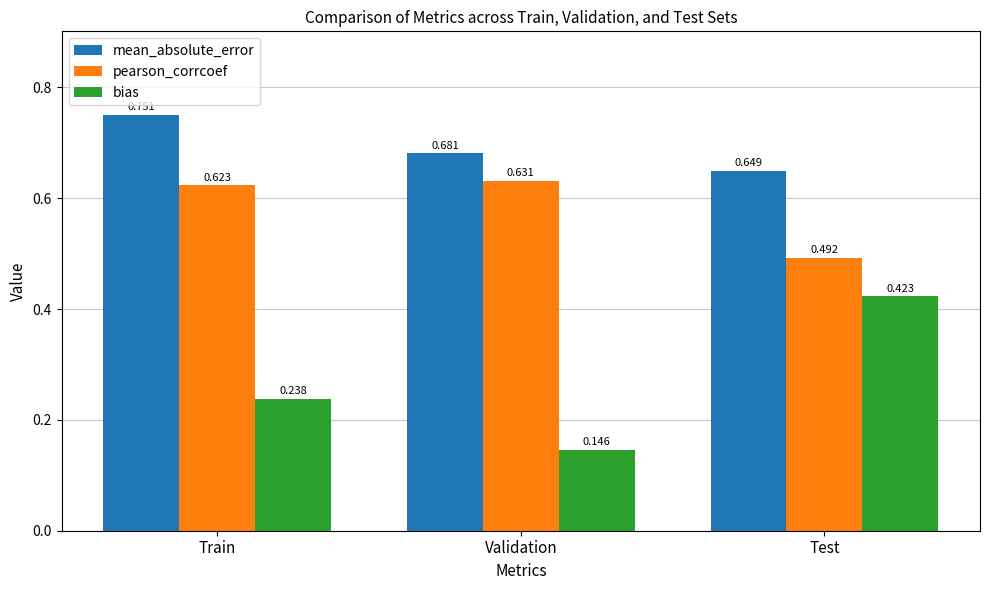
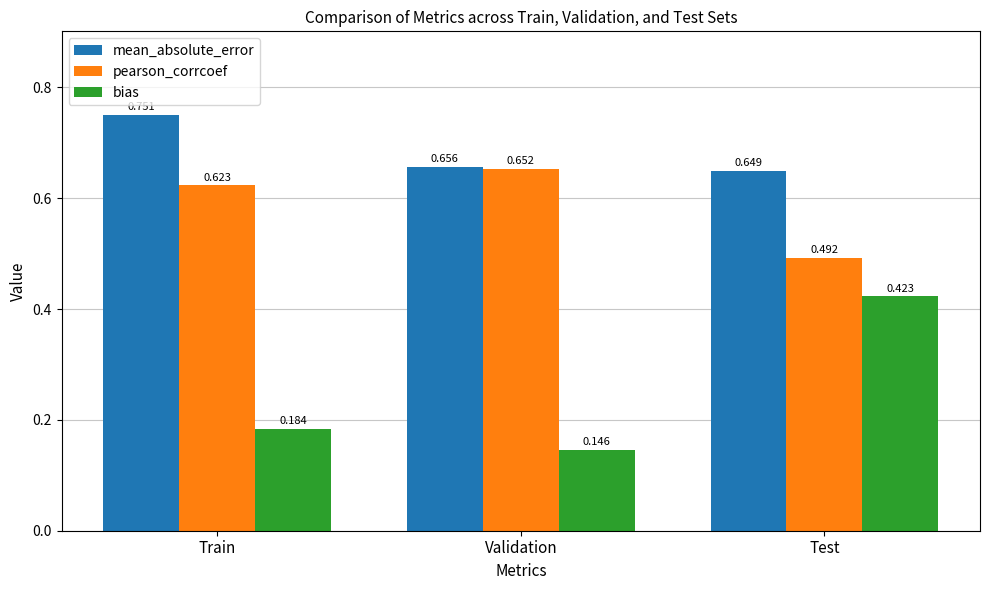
bias, Train: 0.238 -> 0.184
mean_absolute_error, Validation: 0.681 -> 0.656
pearson_corrcoef, Validation: 0.631 -> 0.652
